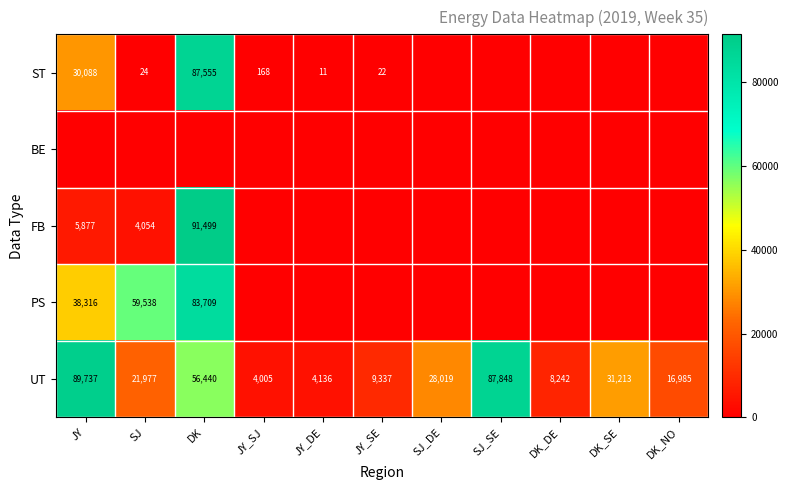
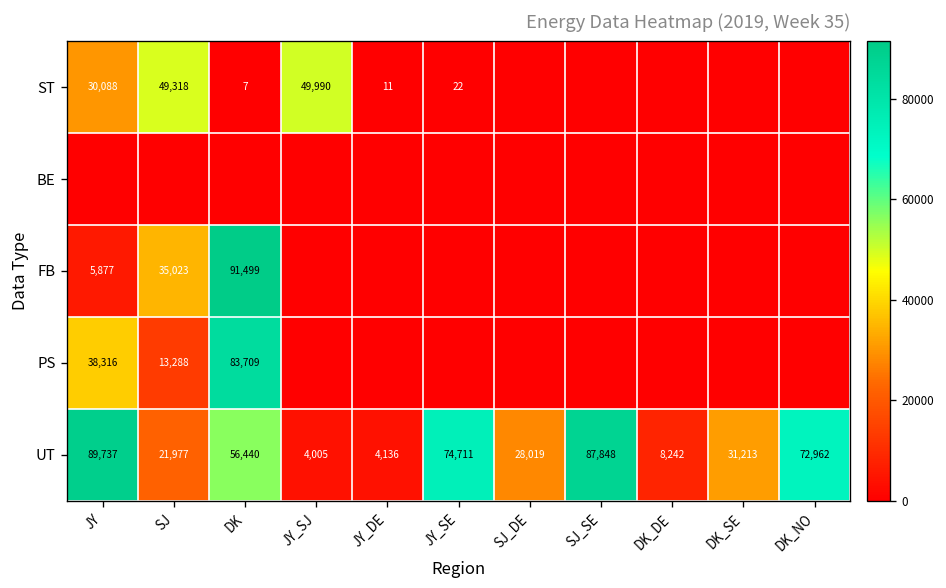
ST, SJ: 24 -> 49,318
ST, DK: 87,555 -> 7
ST, JY_SJ: 168 -> 49,990
FB, SJ: 4,054 -> 35,023
PS, SJ: 59,538 -> 13,288
UT, JY_SE: 9,337 -> 74,711
UT, DK_NO: 16,985 -> 72,962
